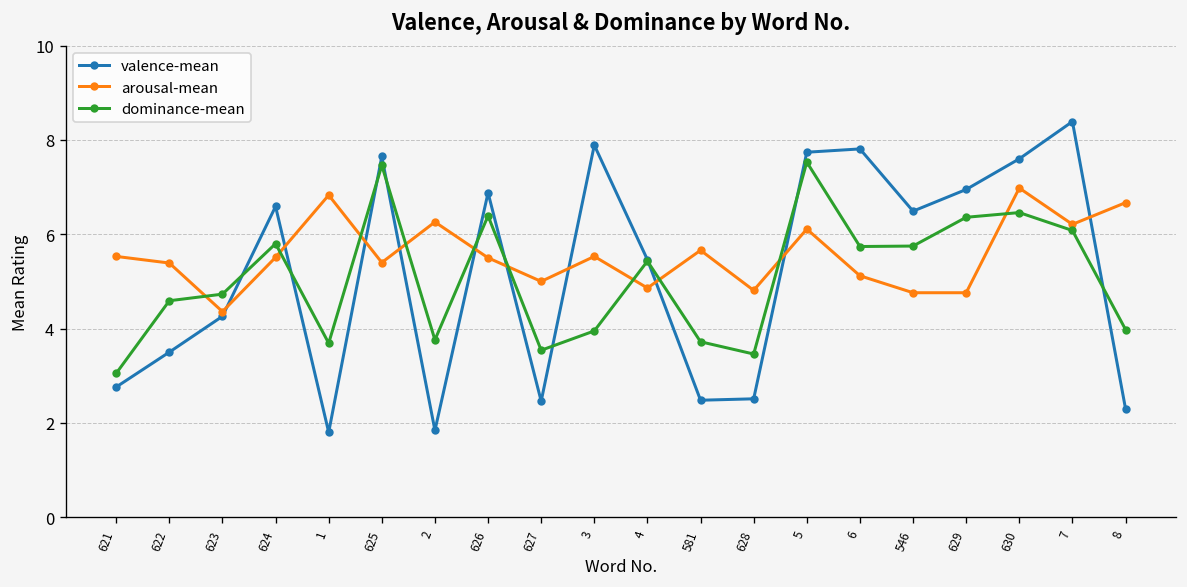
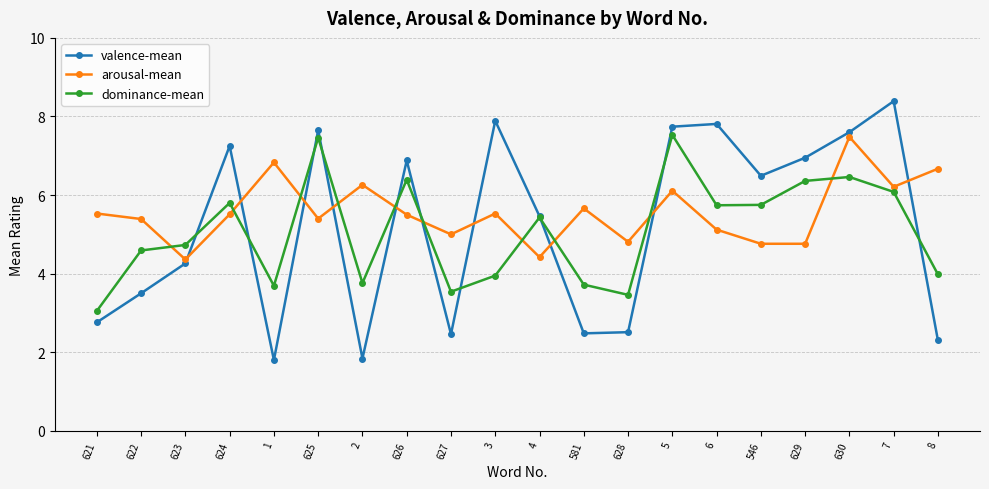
valence-mean, 624: 6.6 -> 7.3
arousal-mean, 4: 4.9 -> 4.4
arousal-mean, 630: 7.0 -> 7.5
